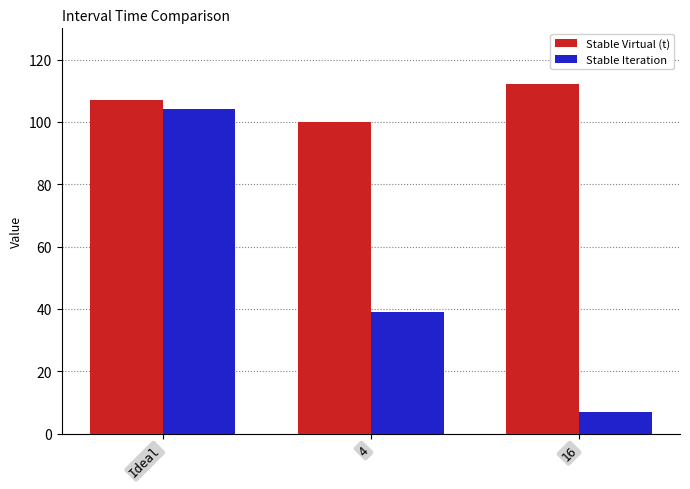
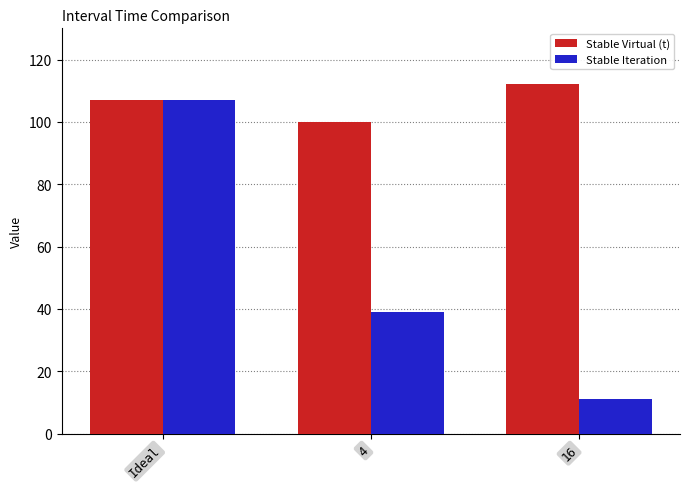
Stable Iteration, Ideal: 104 -> 107
Stable Iteration, 16: 7 -> 11
